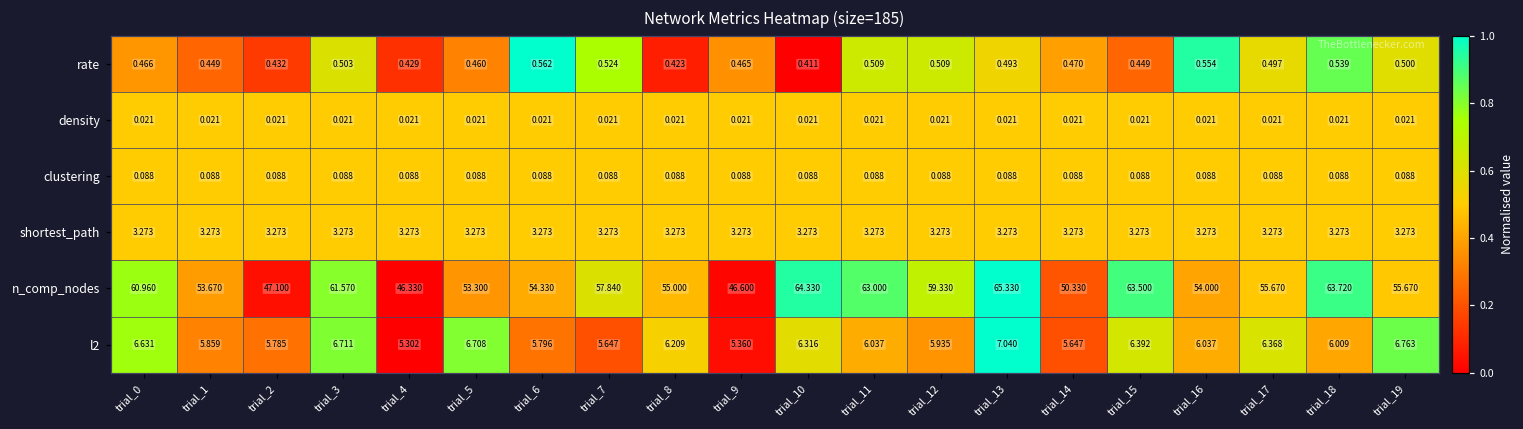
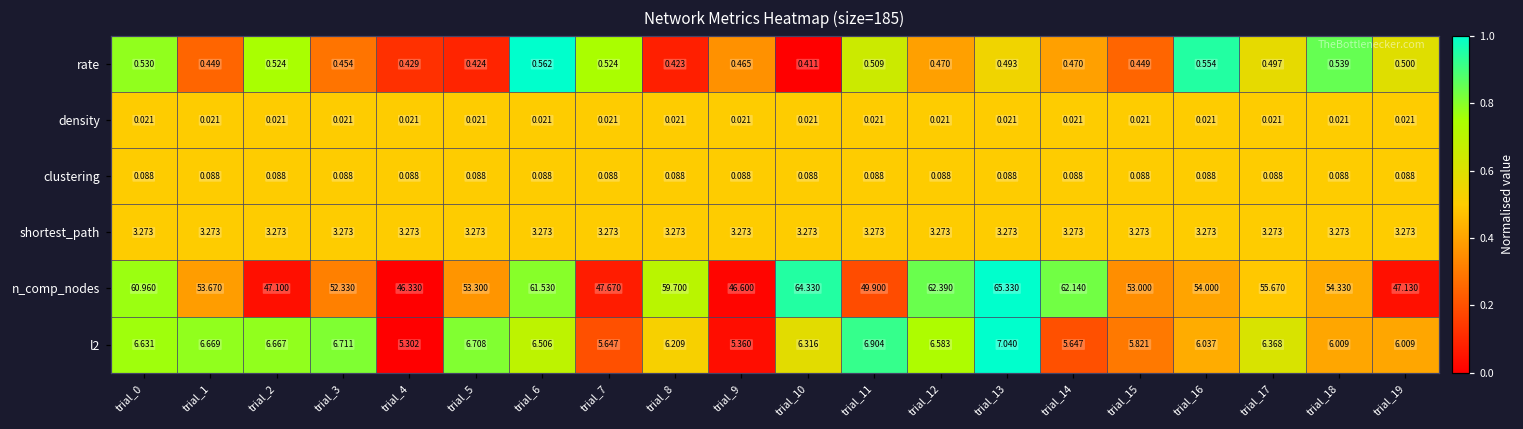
rate, trial_0: 0.466 -> 0.530
rate, trial_2: 0.432 -> 0.524
rate, trial_3: 0.503 -> 0.454
rate, trial_5: 0.460 -> 0.424
rate, trial_12: 0.509 -> 0.470
n_comp_nodes, trial_3: 61.570 -> 52.330
n_comp_nodes, trial_6: 54.330 -> 61.530
n_comp_nodes, trial_7: 57.840 -> 47.670
n_comp_nodes, trial_8: 55.000 -> 59.700
n_comp_nodes, trial_11: 63.000 -> 49.900
n_comp_nodes, trial_12: 59.330 -> 62.390
n_comp_nodes, trial_14: 50.330 -> 62.140
n_comp_nodes, trial_15: 63.500 -> 53.000
n_comp_nodes, trial_18: 63.720 -> 54.330
n_comp_nodes, trial_19: 55.670 -> 47.130
l2, trial_1: 5.859 -> 6.669
l2, trial_2: 5.785 -> 6.667
l2, trial_6: 5.796 -> 6.506
l2, trial_11: 6.037 -> 6.904
l2, trial_12: 5.935 -> 6.583
l2, trial_15: 6.392 -> 5.821
l2, trial_19: 6.763 -> 6.009
